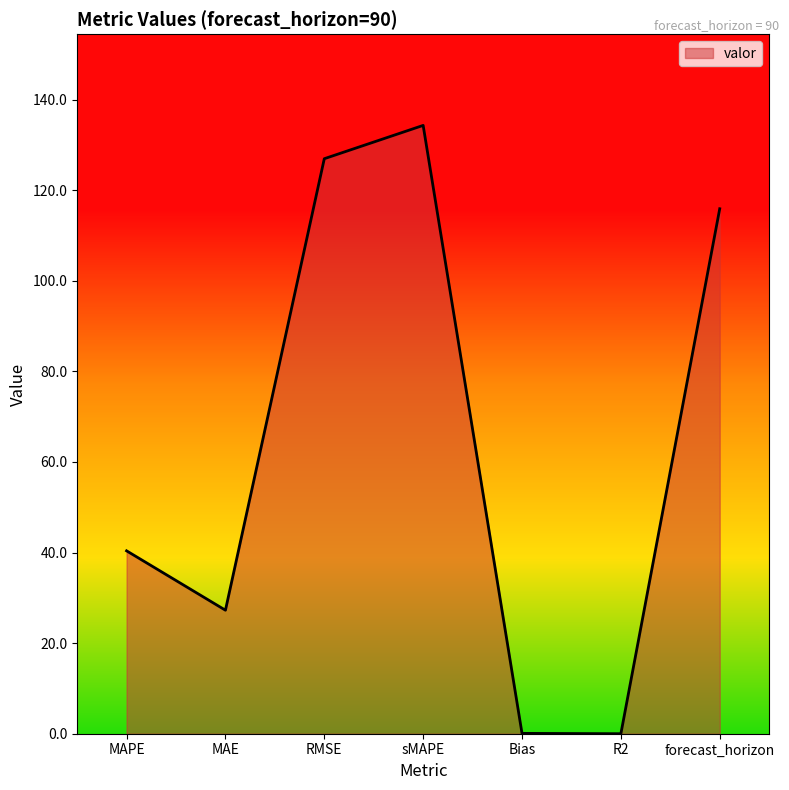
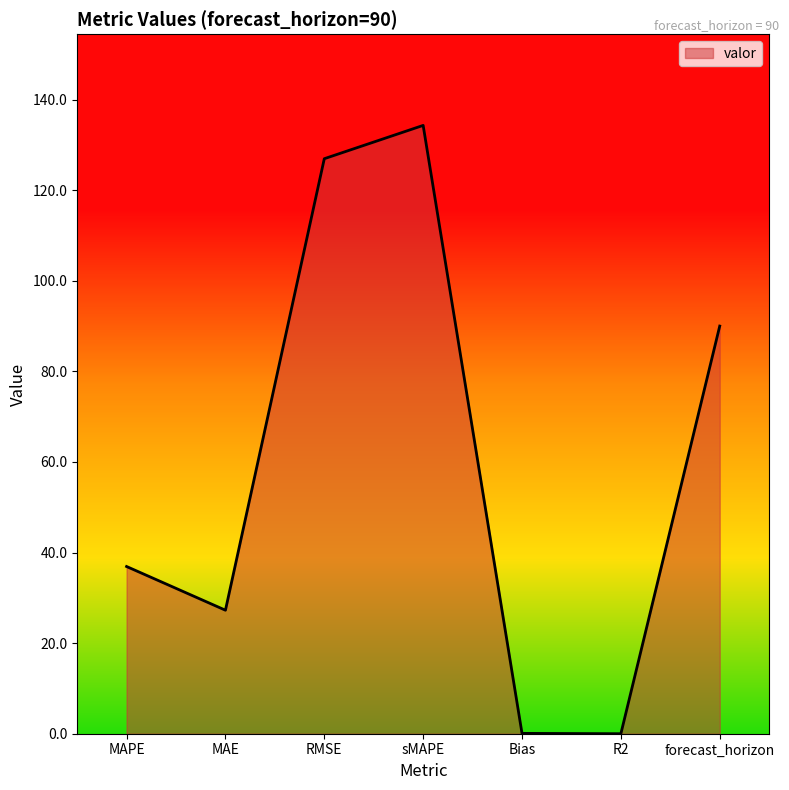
MAPE: 40 -> 37
forecast_horizon: 116 -> 90
